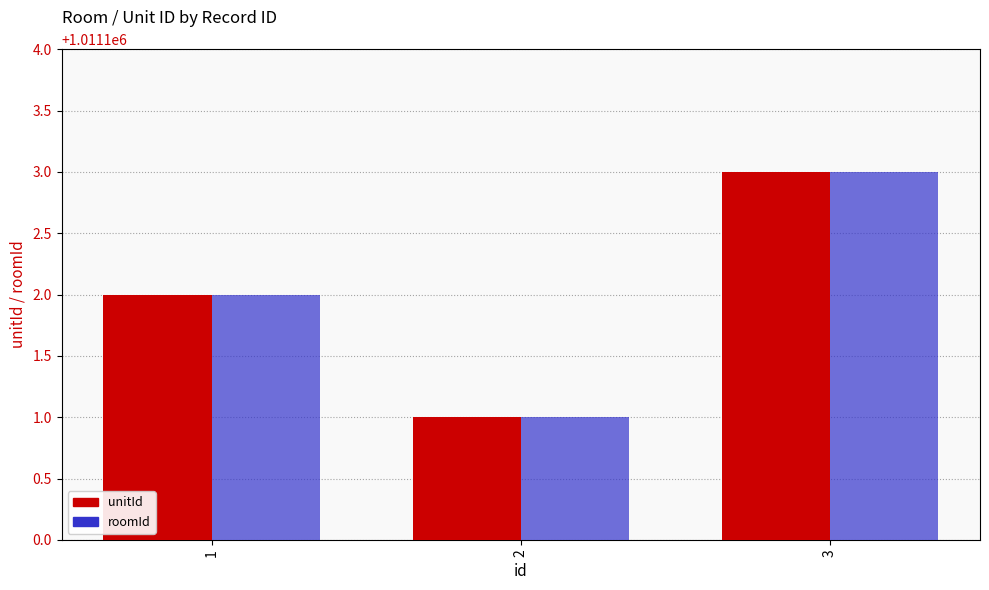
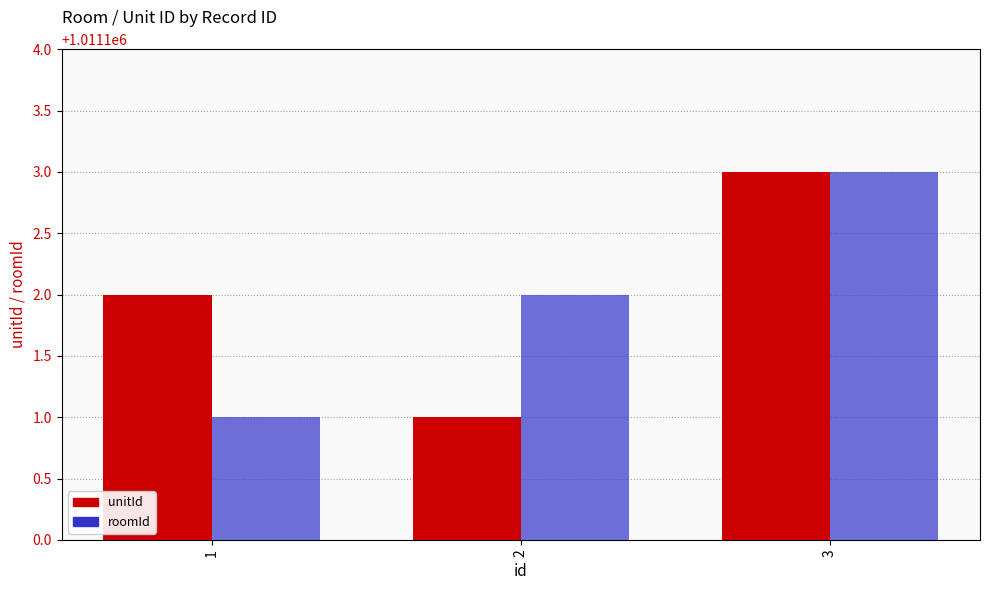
roomId, 1: 1011102 -> 1011101
roomId, 2: 1011101 -> 1011102
